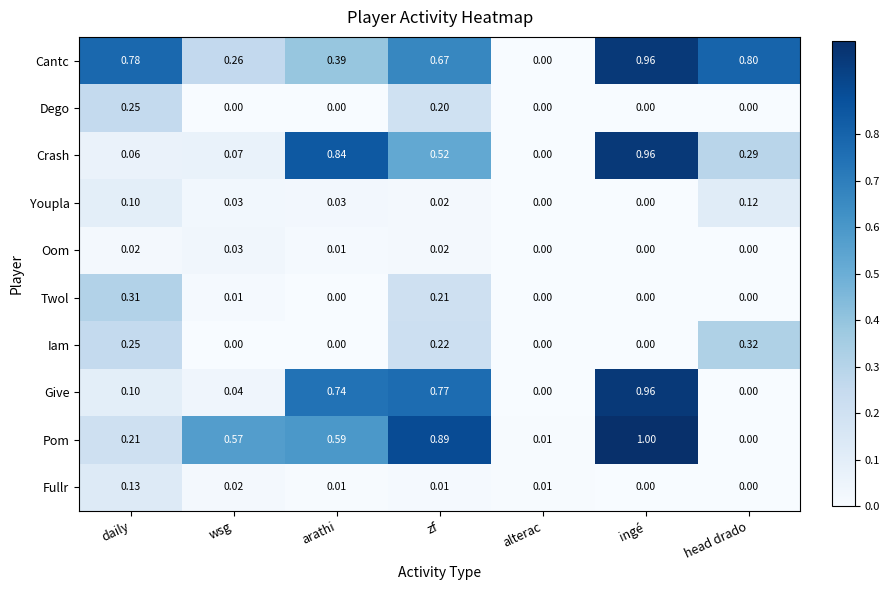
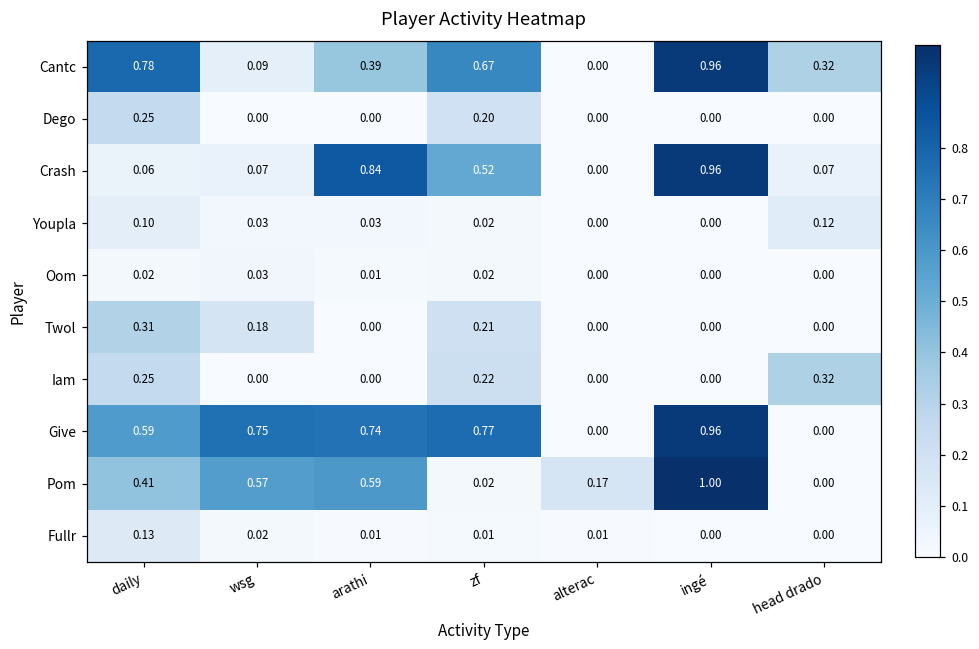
Cantc, wsg: 0.26 -> 0.09
Cantc, head drado: 0.80 -> 0.32
Crash, head drado: 0.29 -> 0.07
Twol, wsg: 0.01 -> 0.18
Give, daily: 0.10 -> 0.59
Give, wsg: 0.04 -> 0.75
Pom, daily: 0.21 -> 0.41
Pom, zf: 0.89 -> 0.02
Pom, alterac: 0.01 -> 0.17
